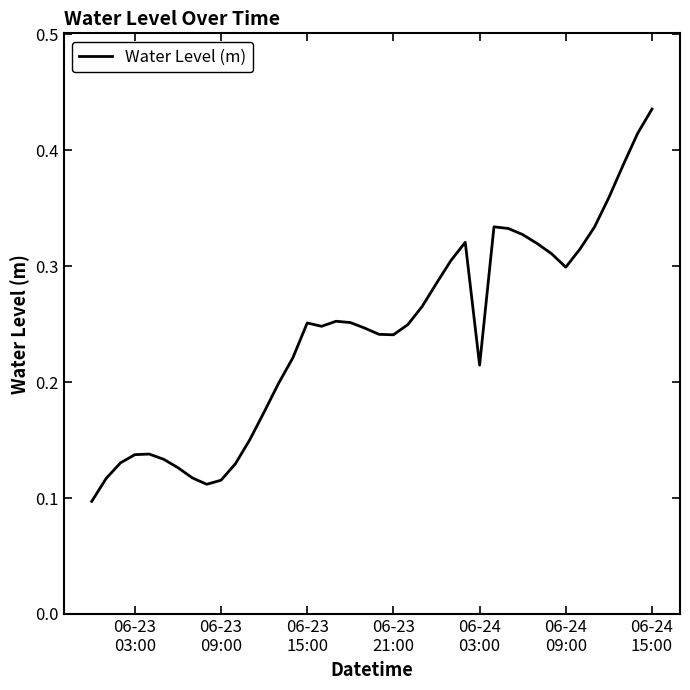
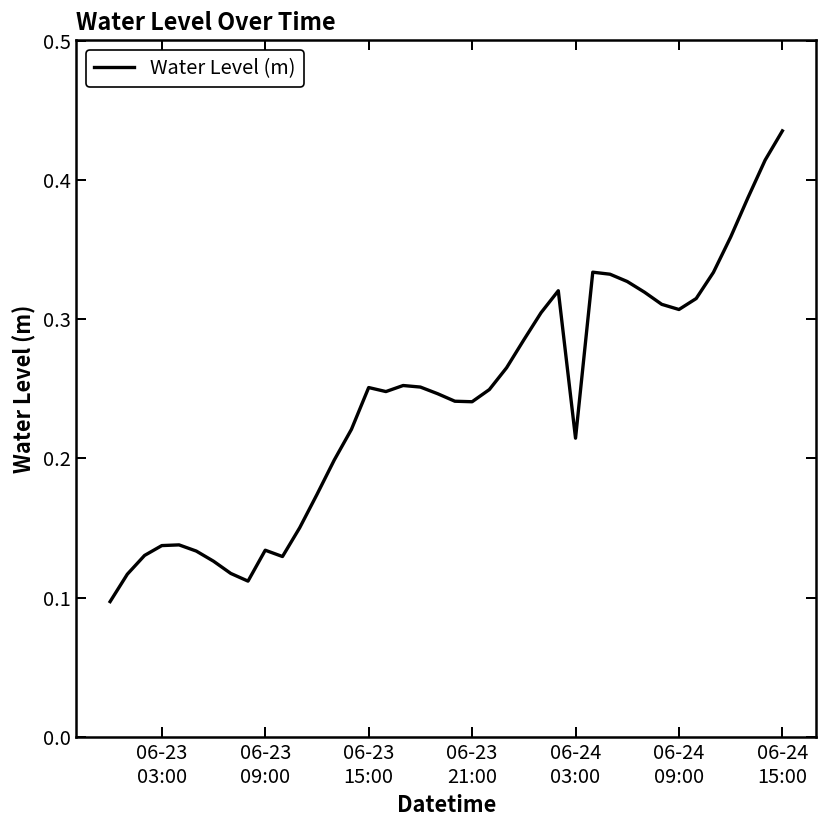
06-23 09:00: 0.115 -> 0.134
06-24 09:00: 0.299 -> 0.307
